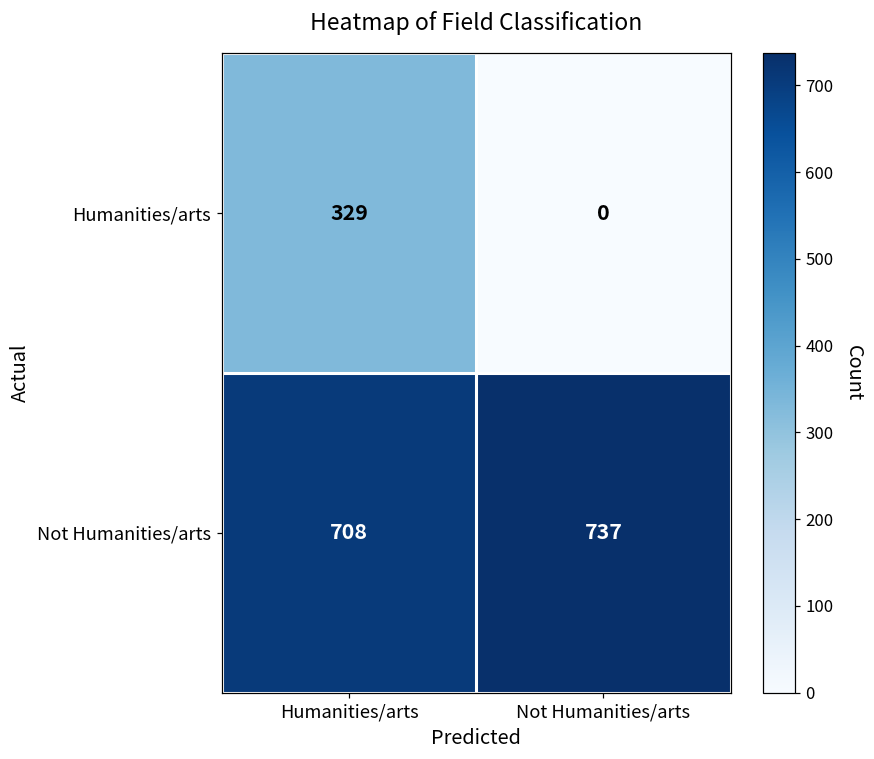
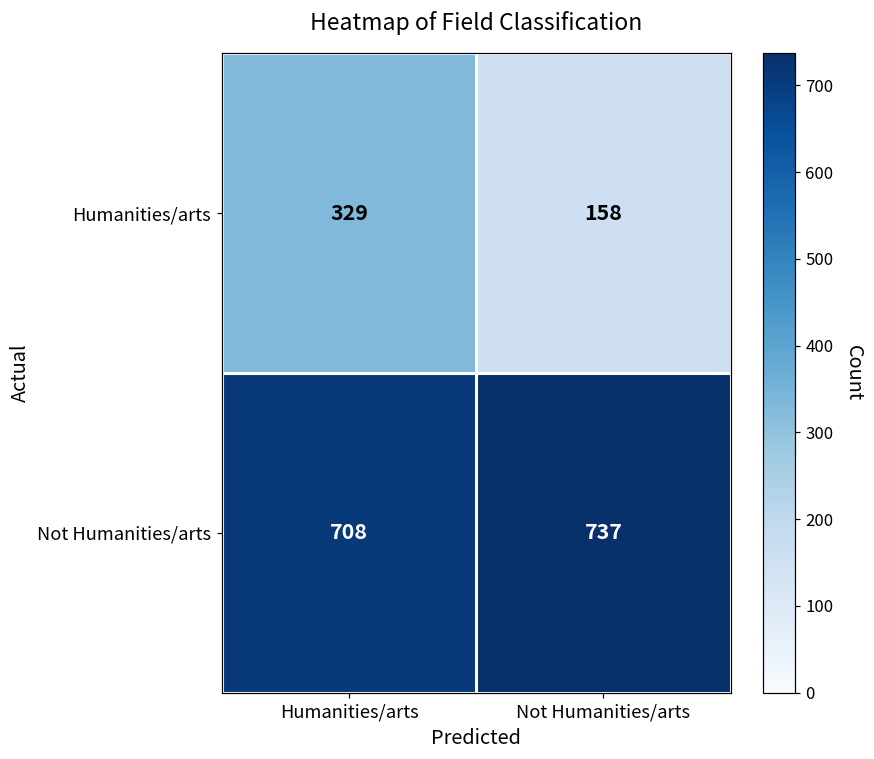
Humanities/arts, Not Humanities/arts: 0 -> 158
